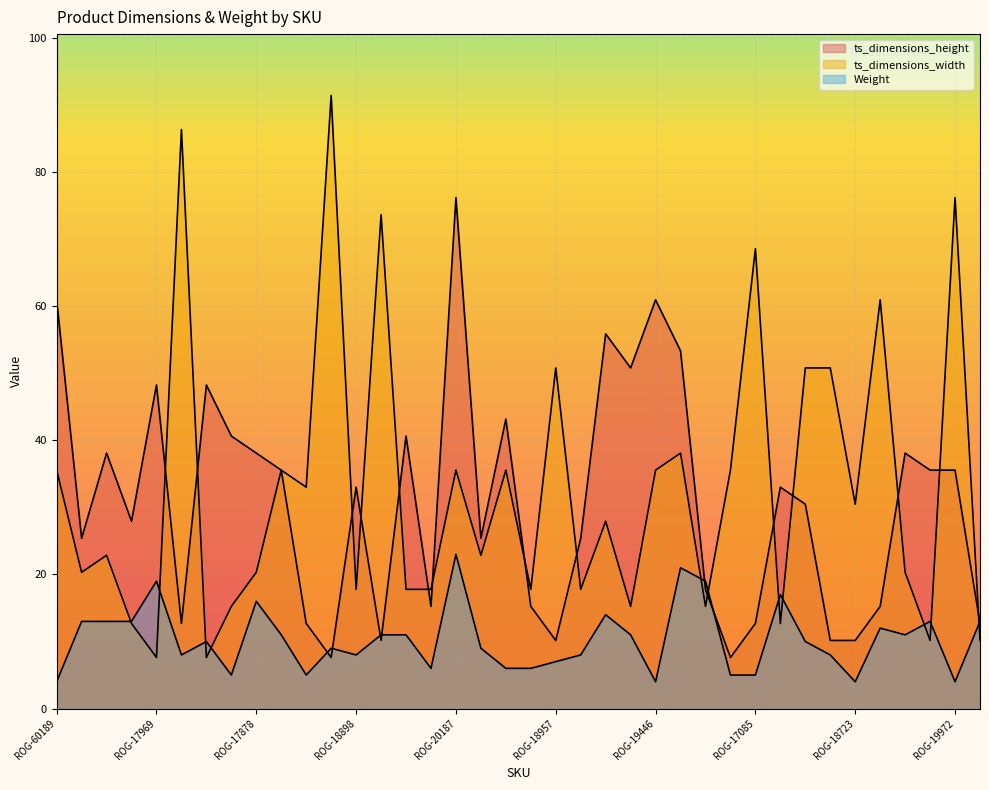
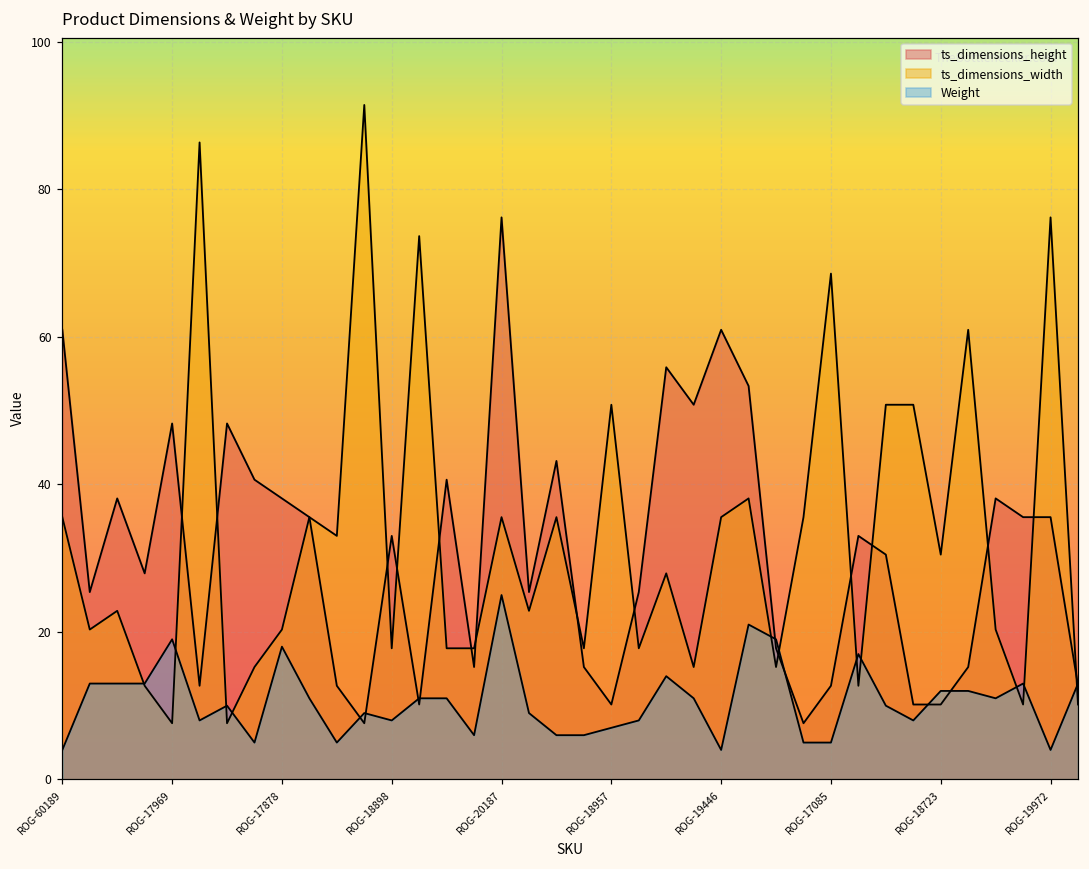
Weight, ROG-17878: 16 -> 18
Weight, ROG-20187: 23 -> 25
Weight, ROG-18723: 4 -> 12
